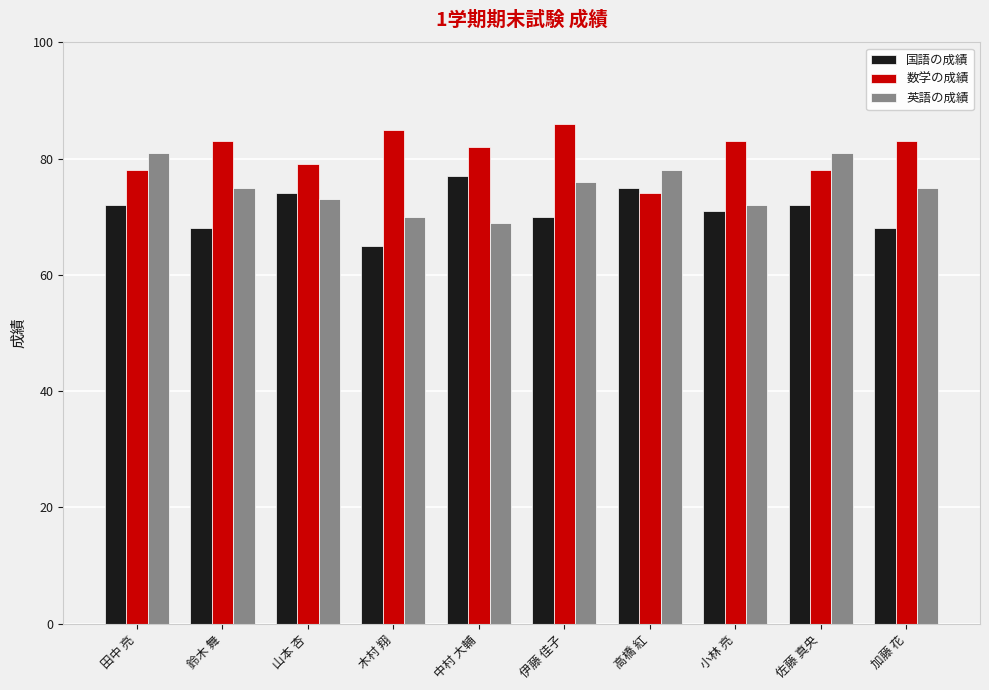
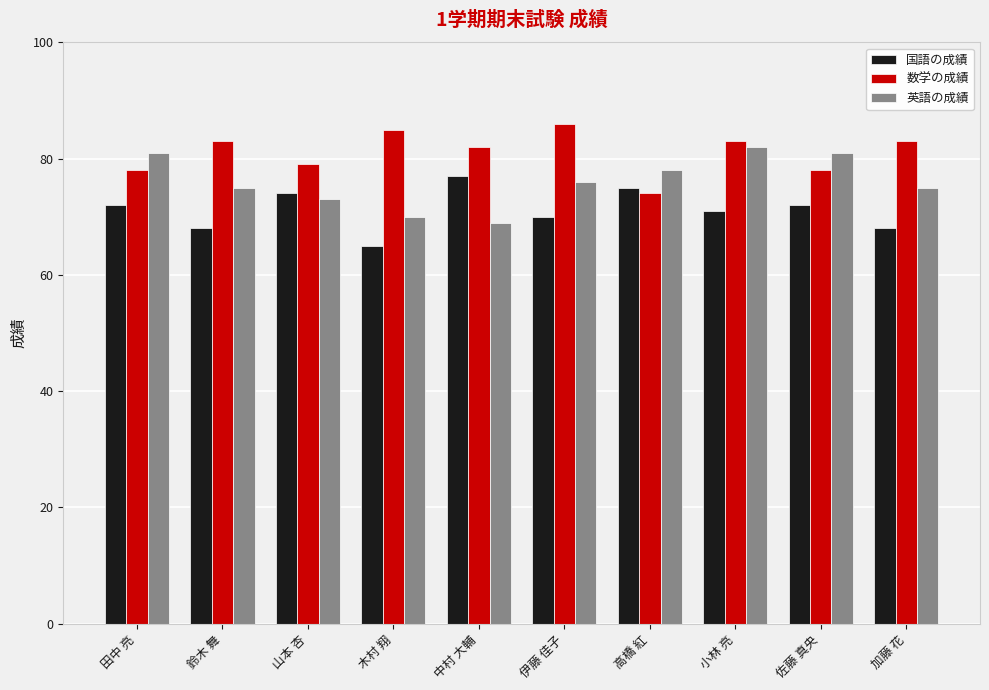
英語の成績, 小林 亮: 72 -> 82
